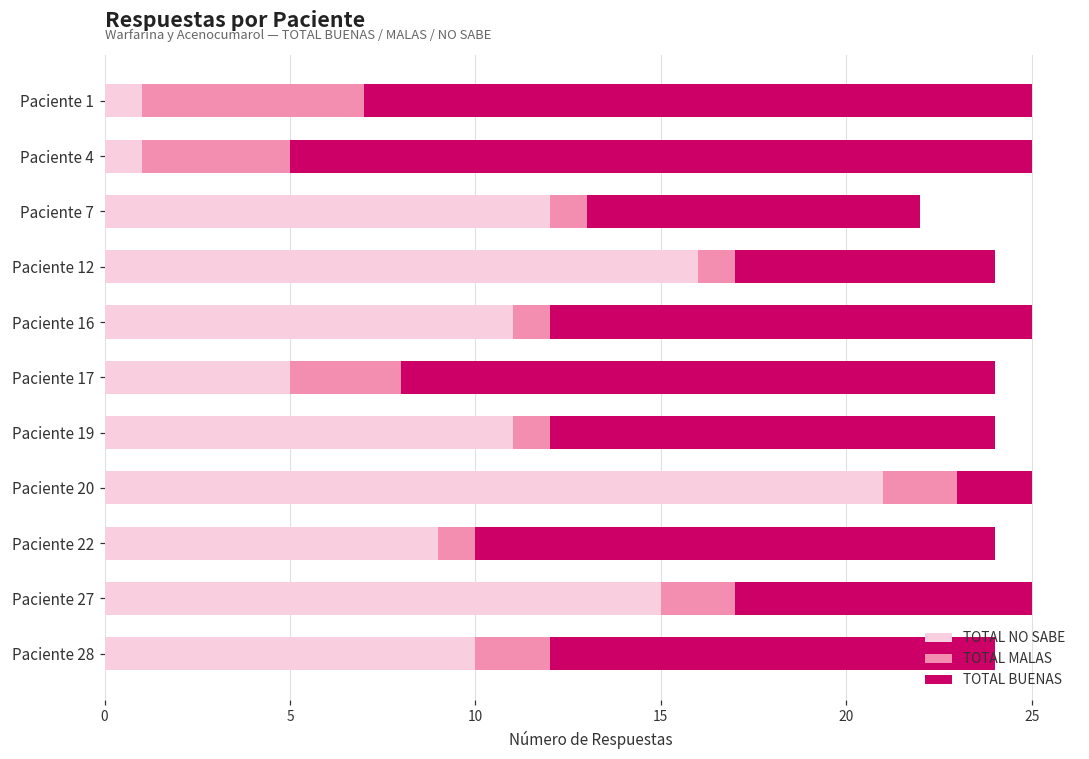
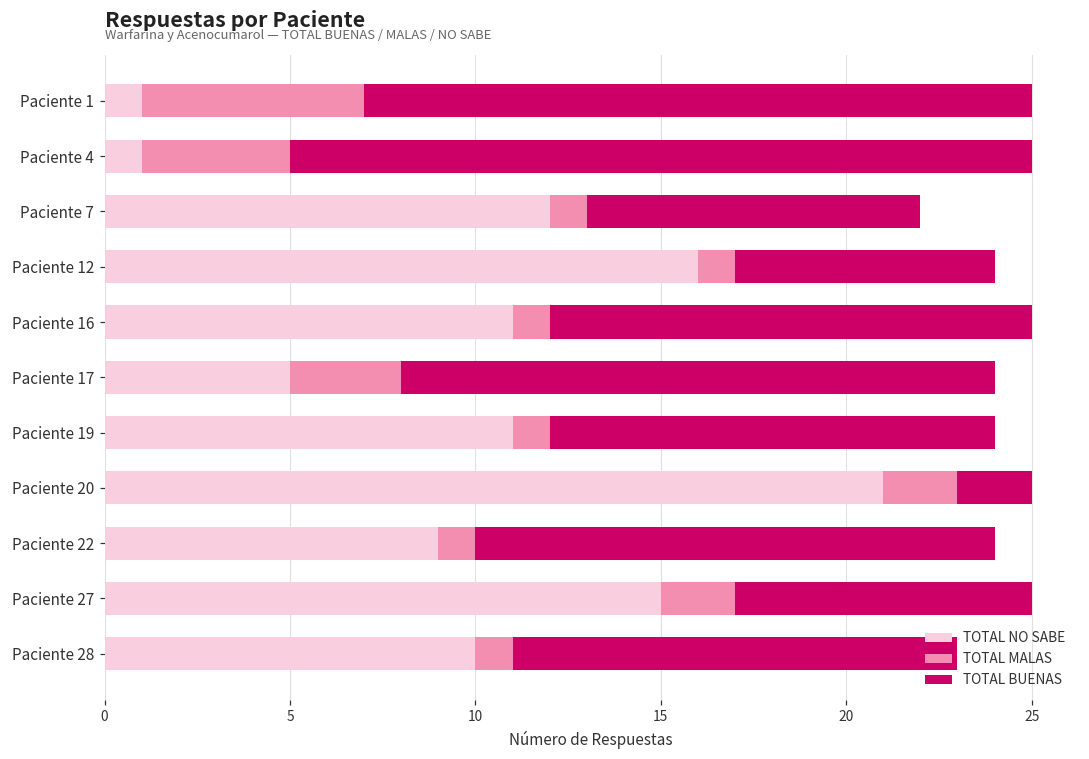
TOTAL MALAS, Paciente 28: 2 -> 1
